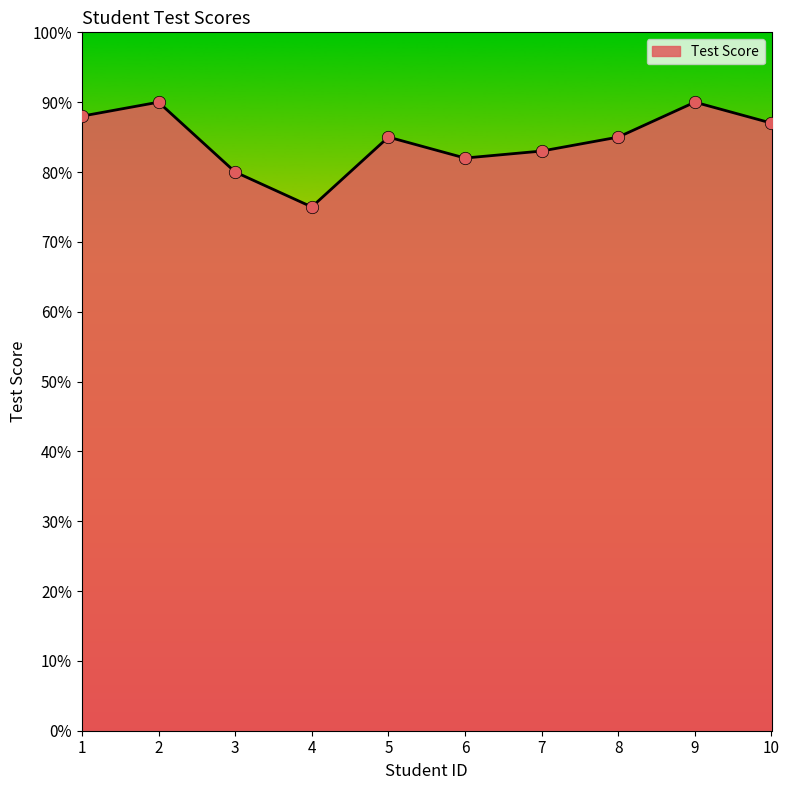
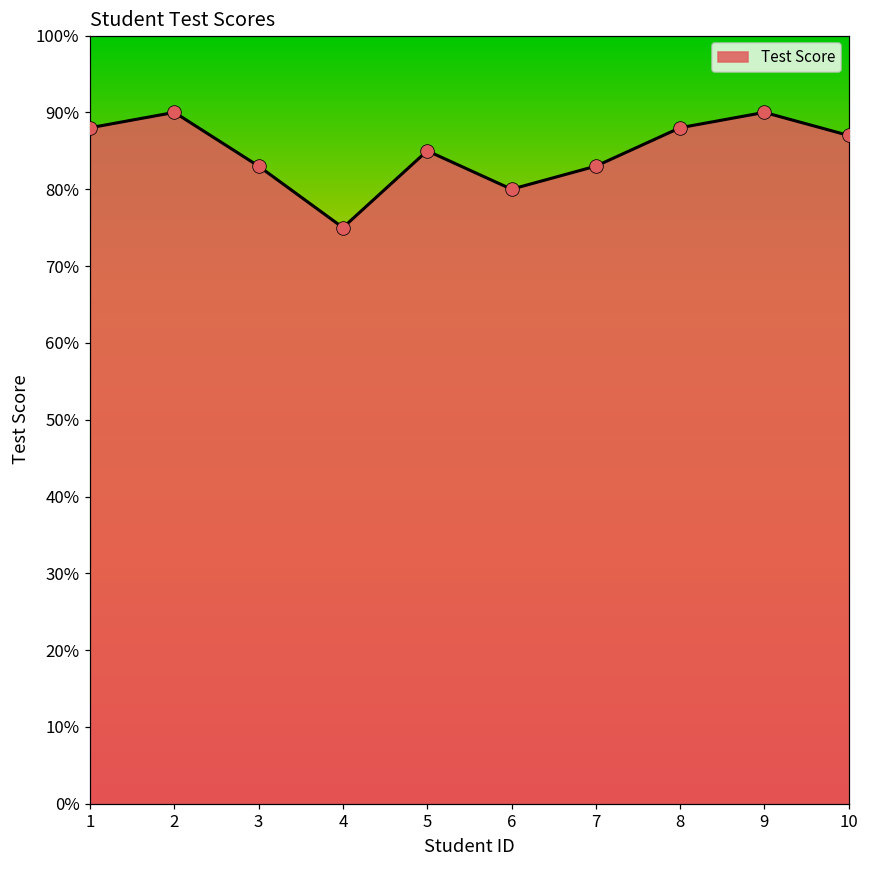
3: 80% -> 83%
6: 82% -> 80%
8: 85% -> 88%
